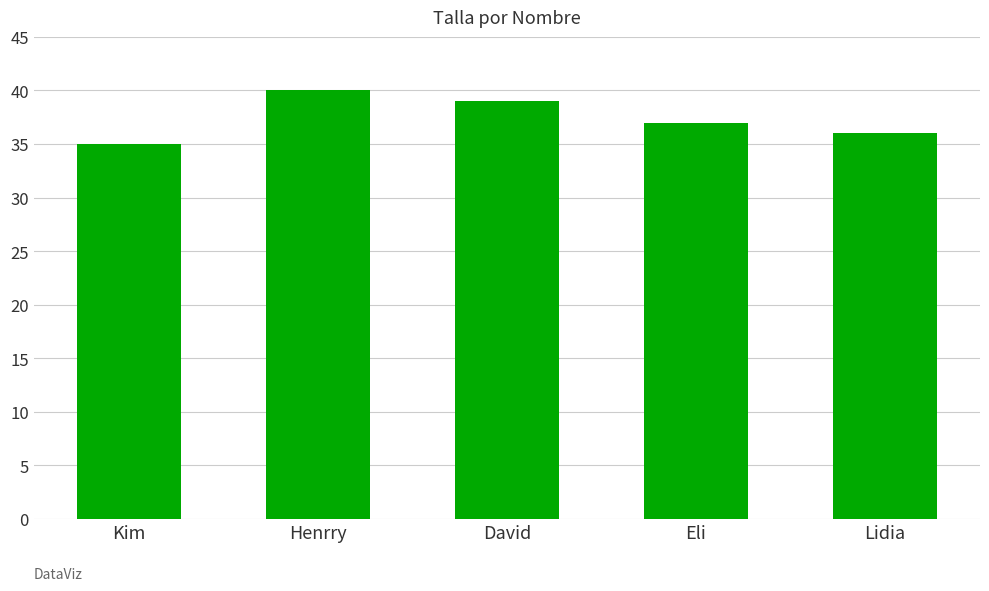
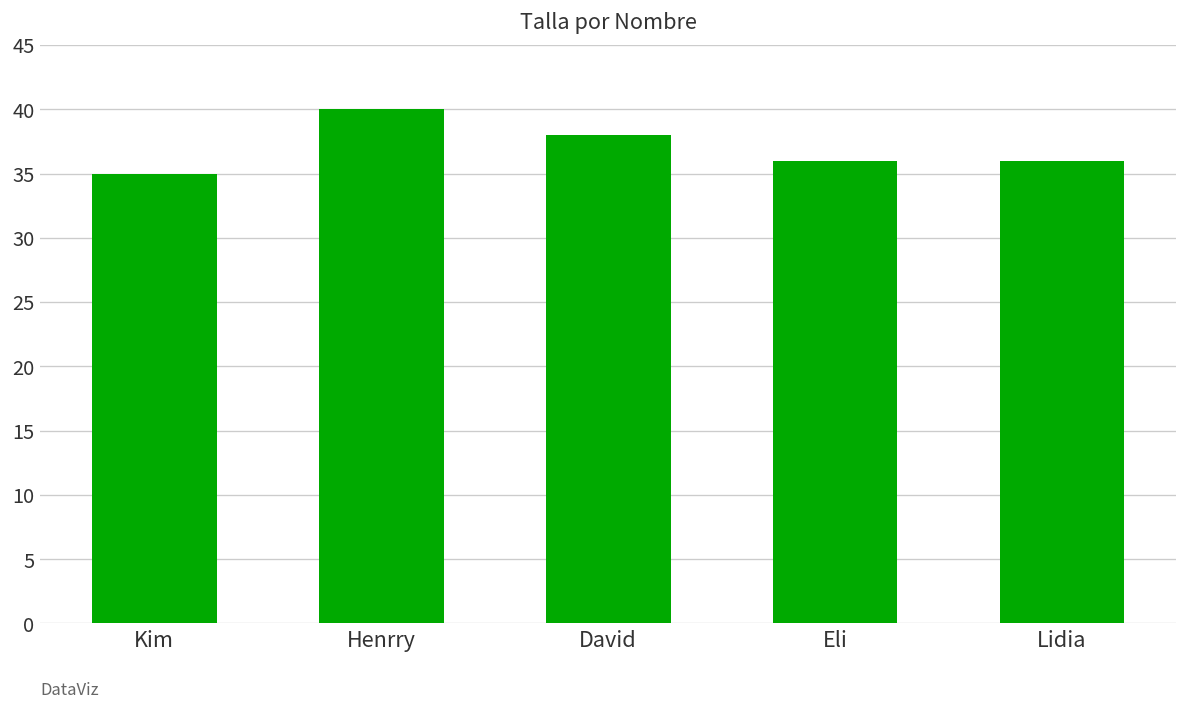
David: 39 -> 38
Eli: 37 -> 36
